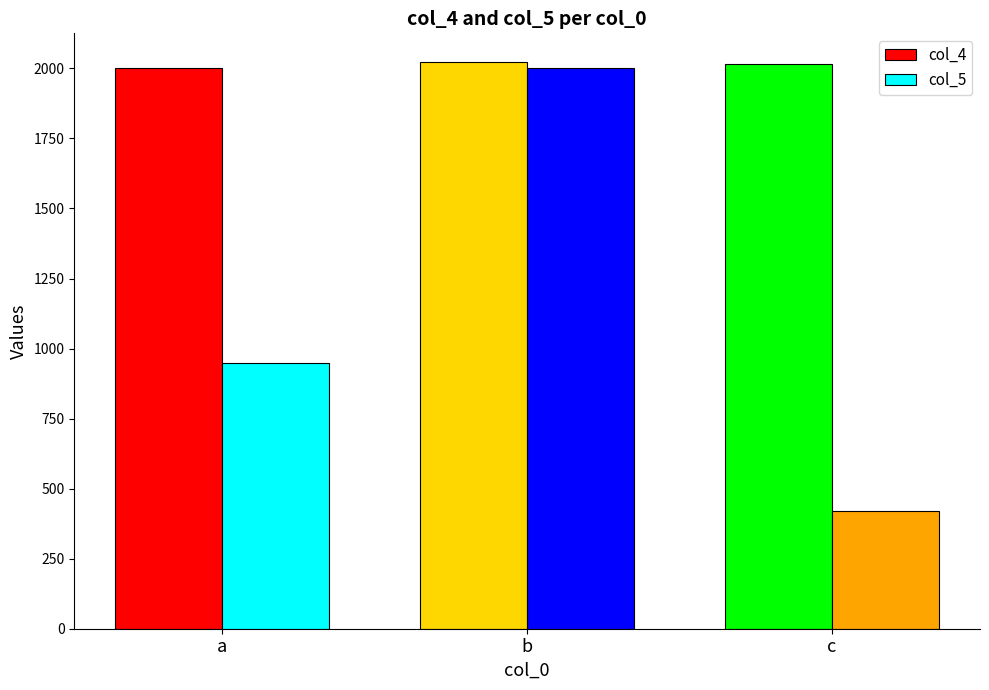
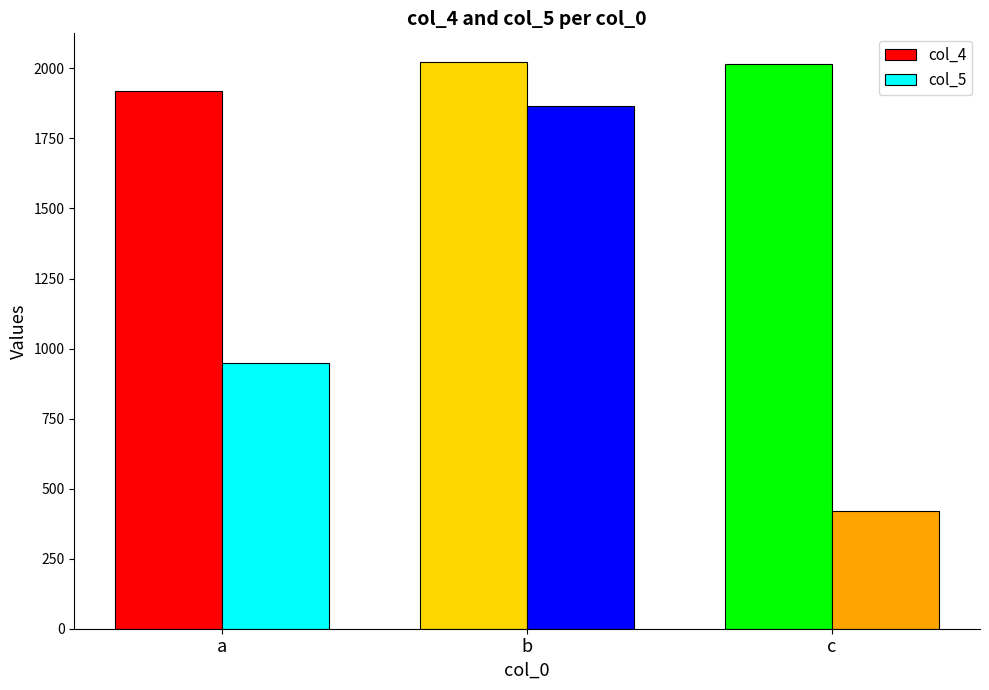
col_4, a: 2000 -> 1920
col_5, b: 2000 -> 1870
